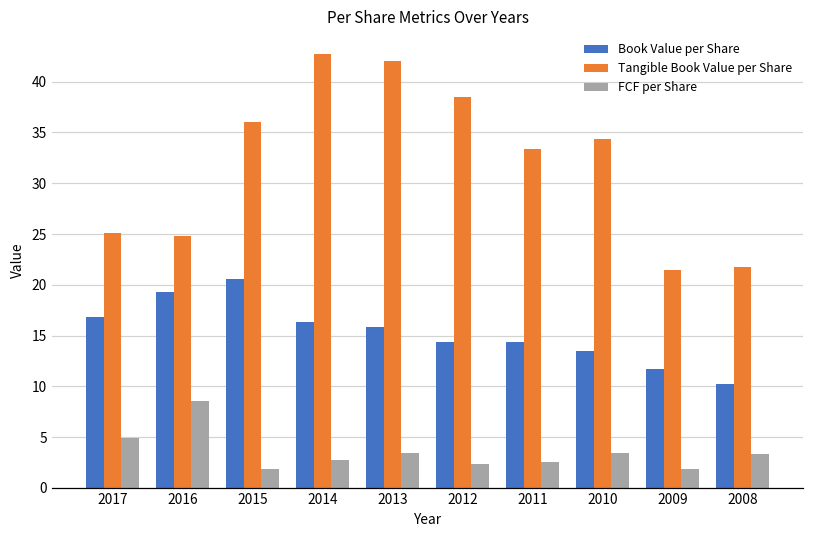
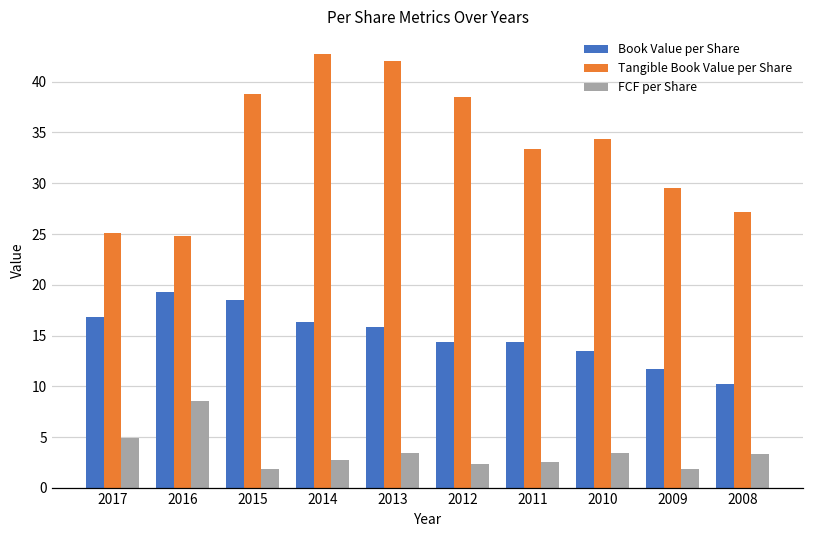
Book Value per Share, 2015: 21 -> 18
Tangible Book Value per Share, 2015: 36 -> 39
Tangible Book Value per Share, 2009: 21 -> 29
Tangible Book Value per Share, 2008: 22 -> 27
